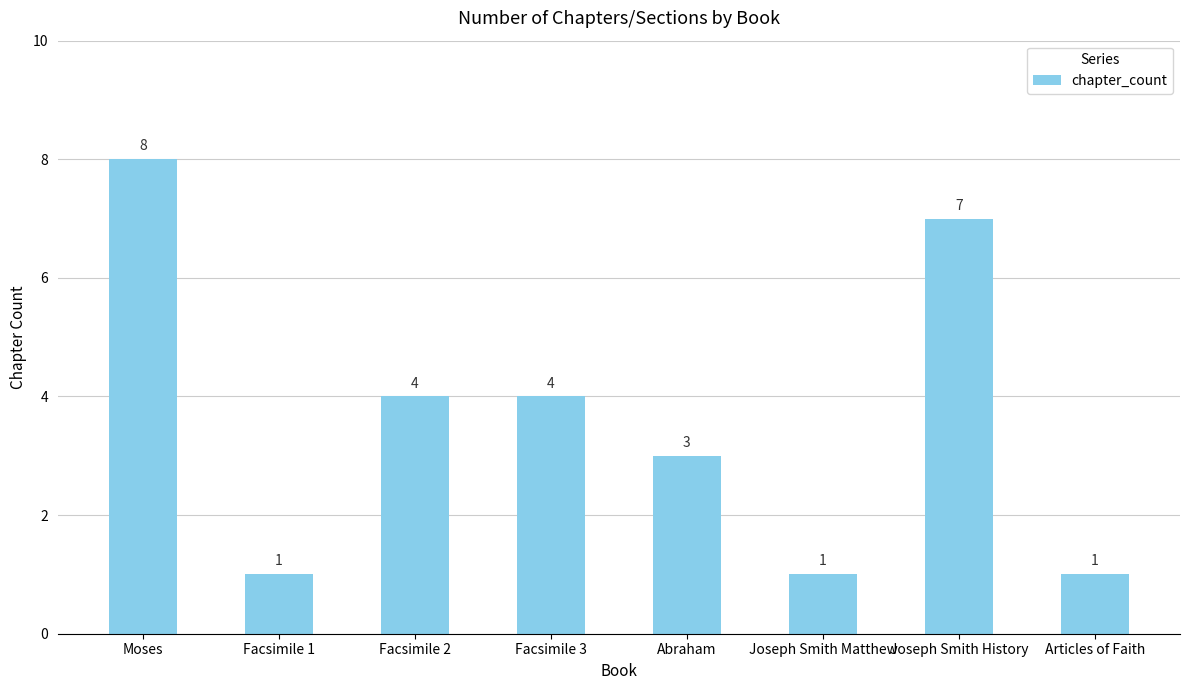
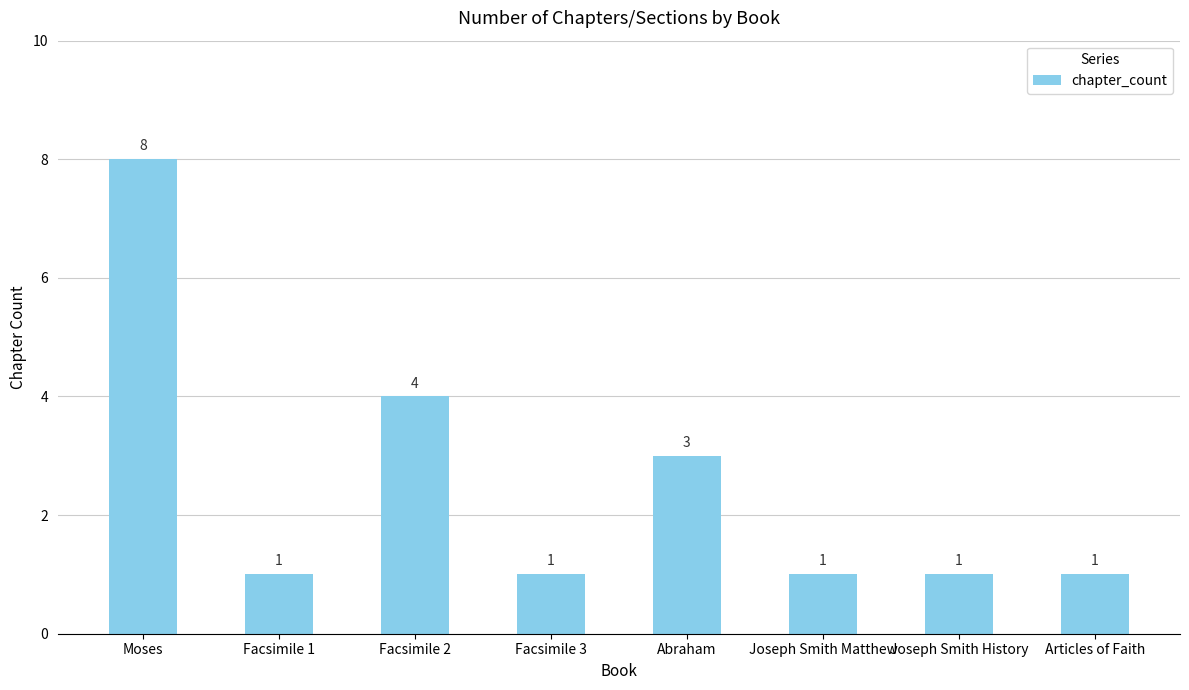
Facsimile 3: 4 -> 1
Joseph Smith History: 7 -> 1
